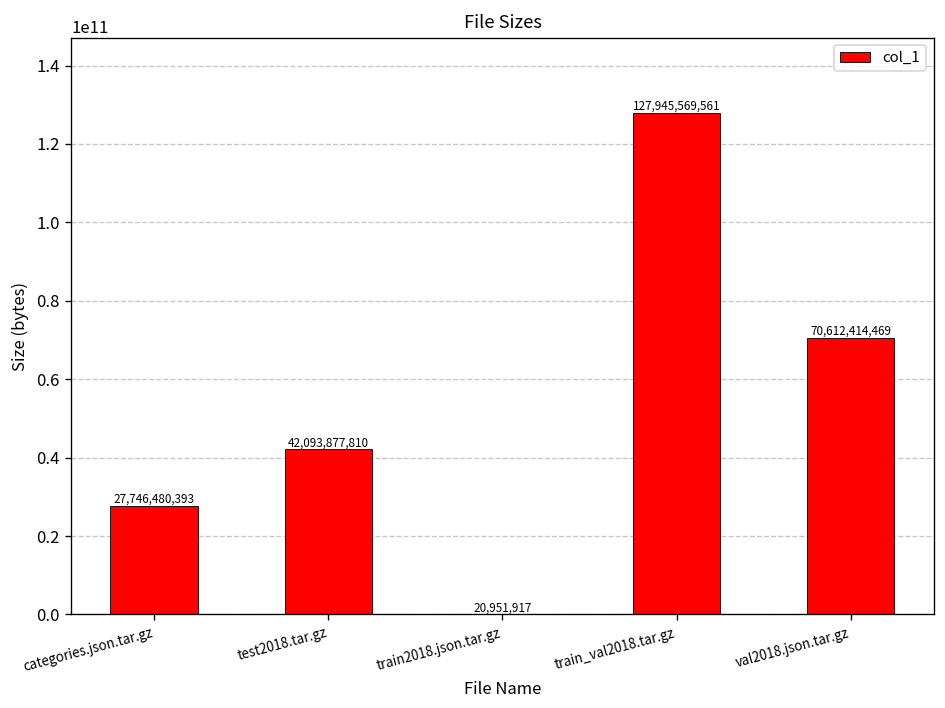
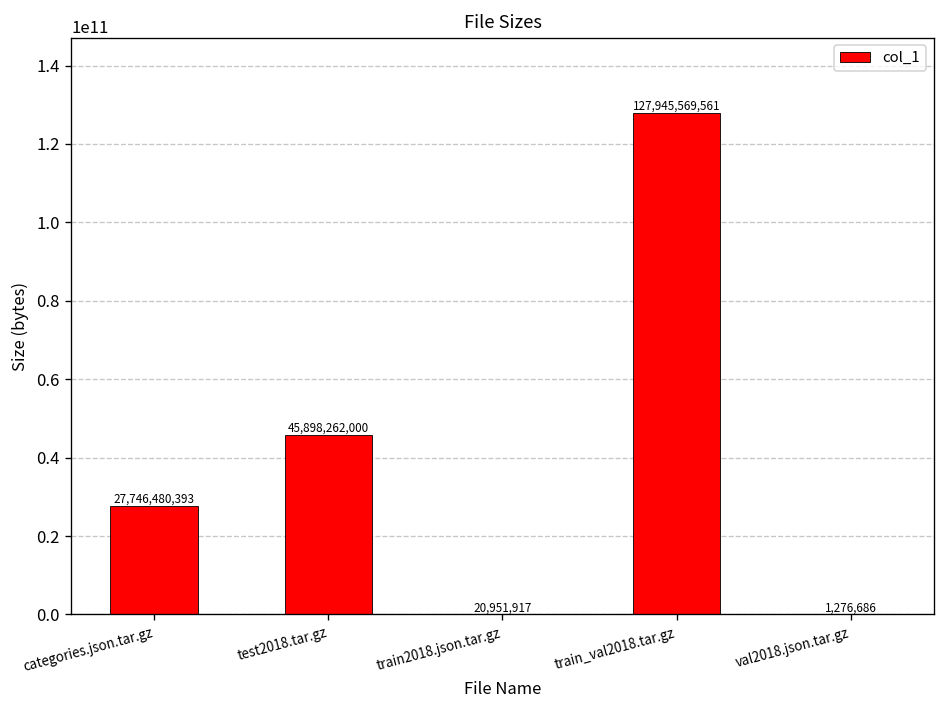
test2018.tar.gz: 42,093,877,810 -> 45,898,262,000
val2018.json.tar.gz: 70,612,414,469 -> 1,276,686
